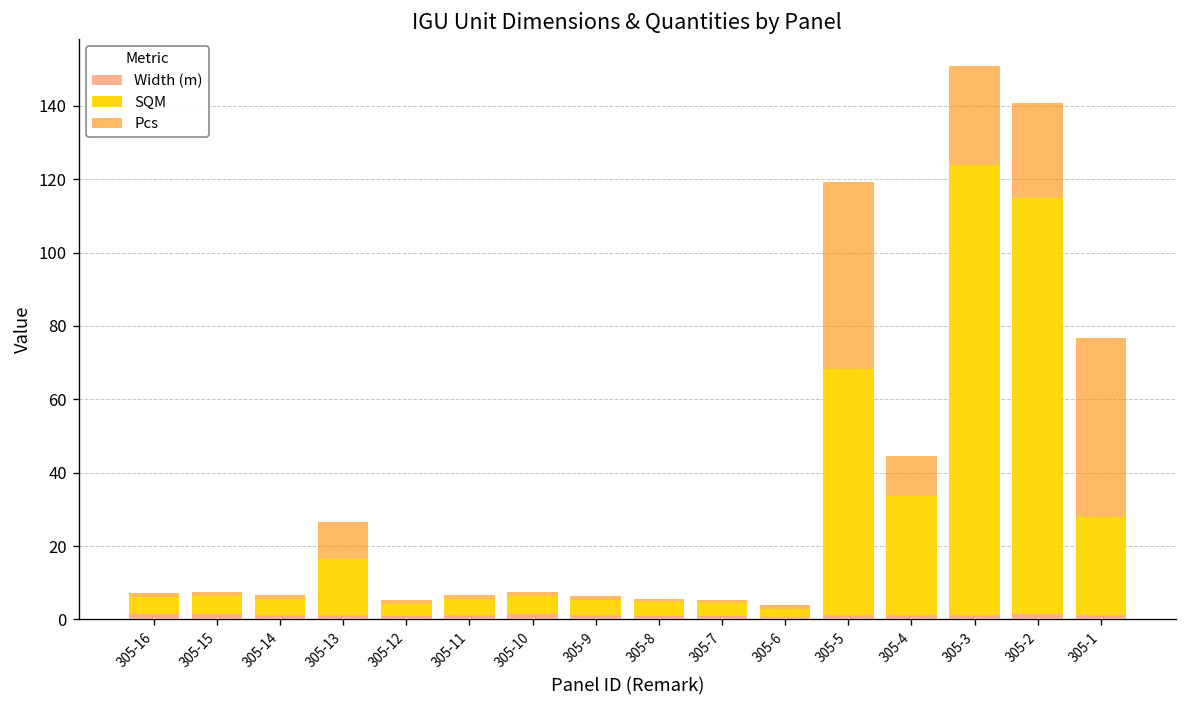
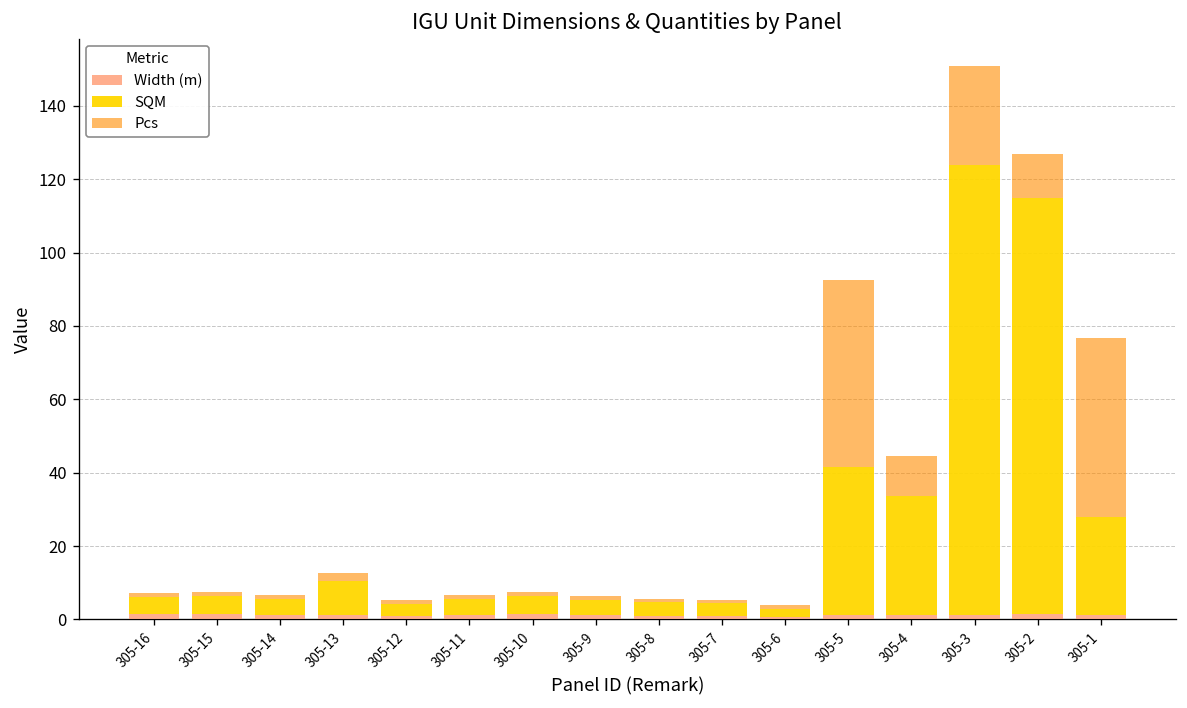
SQM, 305-13: 15 -> 9
Pcs, 305-13: 10 -> 2
SQM, 305-5: 67 -> 40
Pcs, 305-2: 26 -> 12
